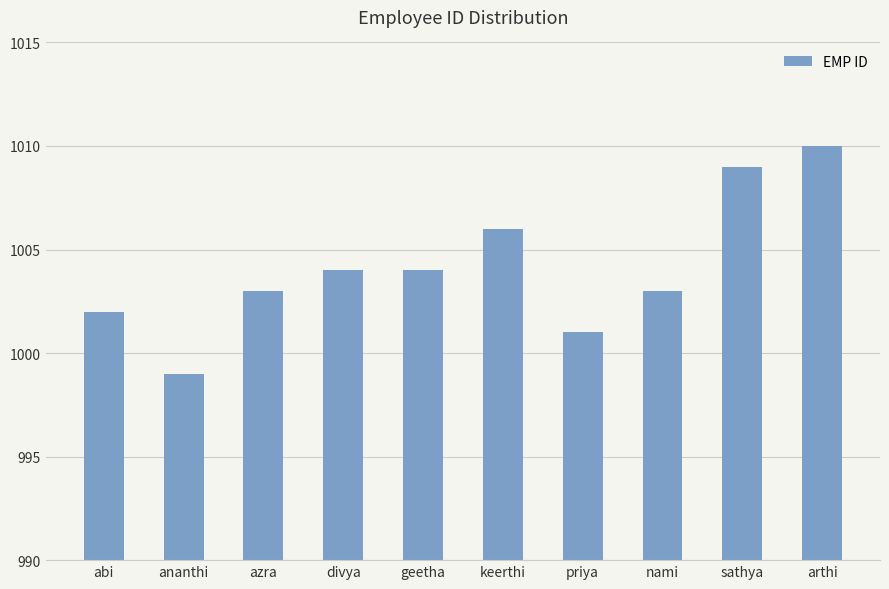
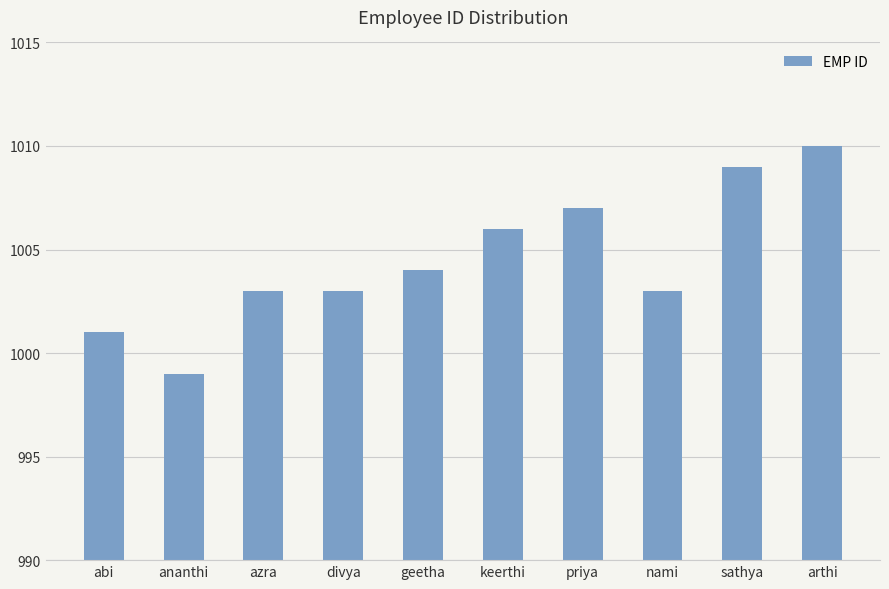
abi: 1002 -> 1001
divya: 1004 -> 1003
priya: 1001 -> 1007
